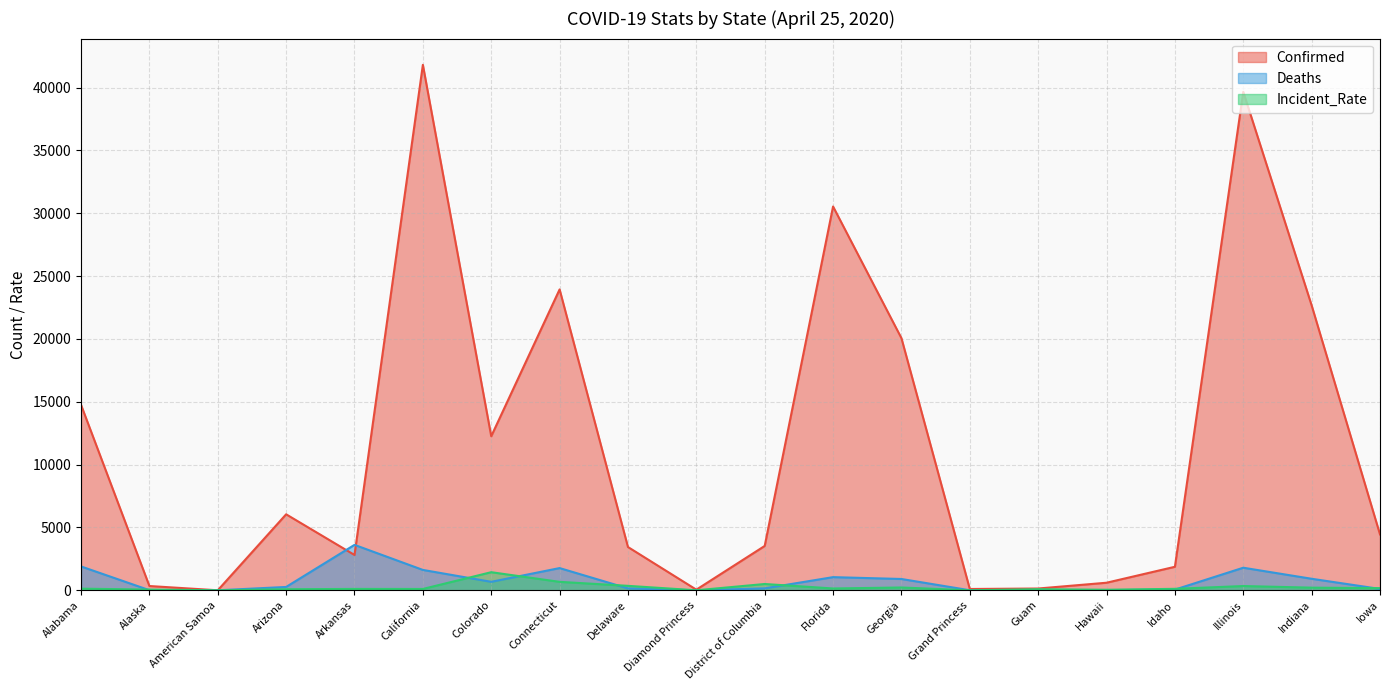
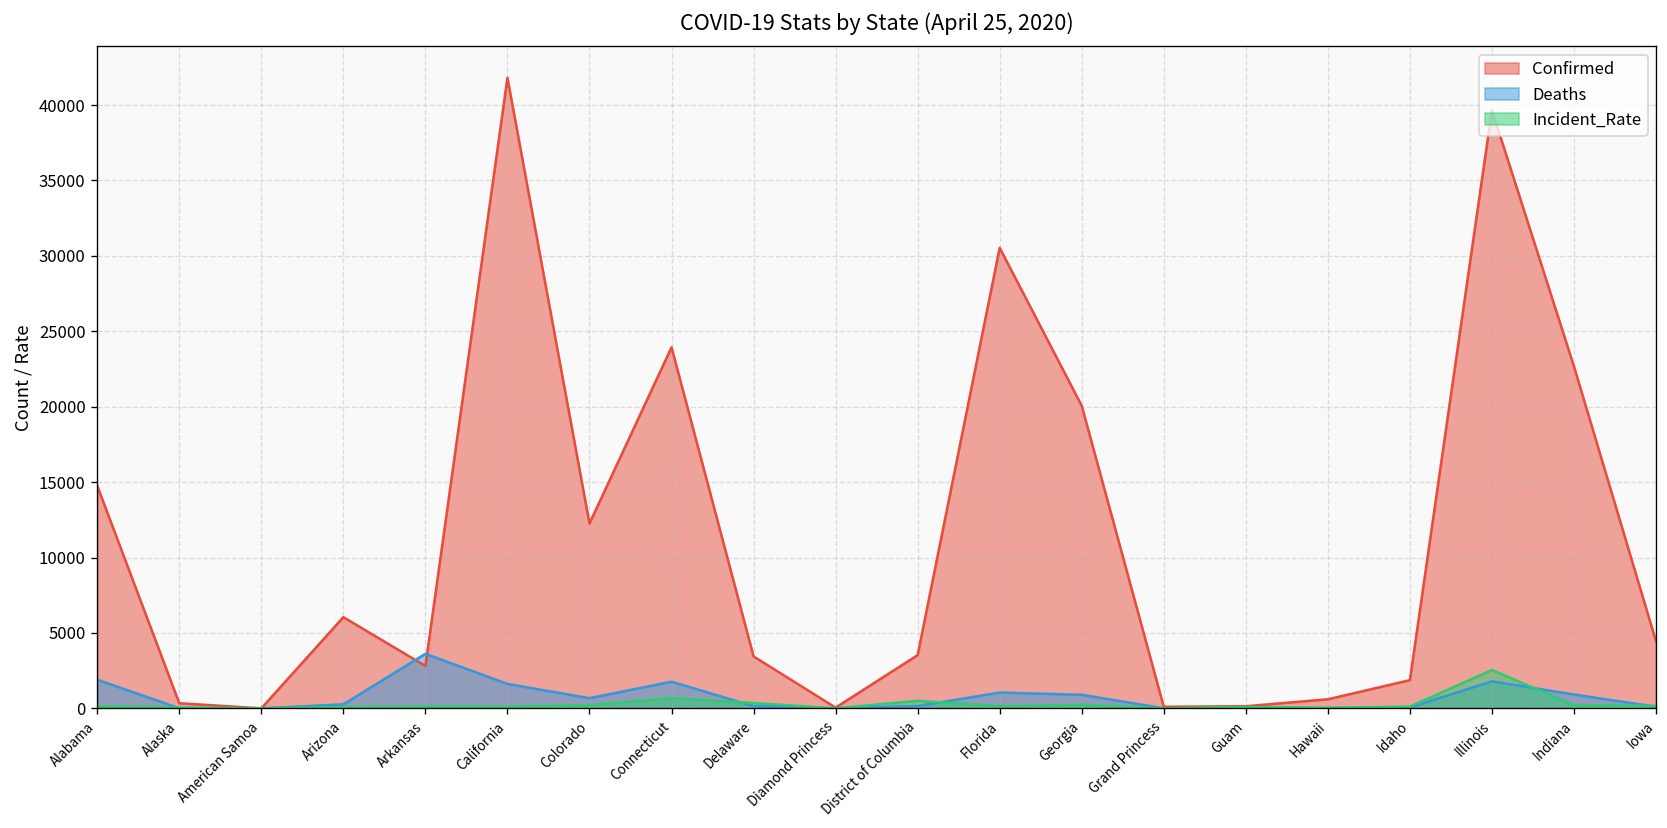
Incident_Rate, Colorado: 1400 -> 200
Incident_Rate, Illinois: 300 -> 2500
